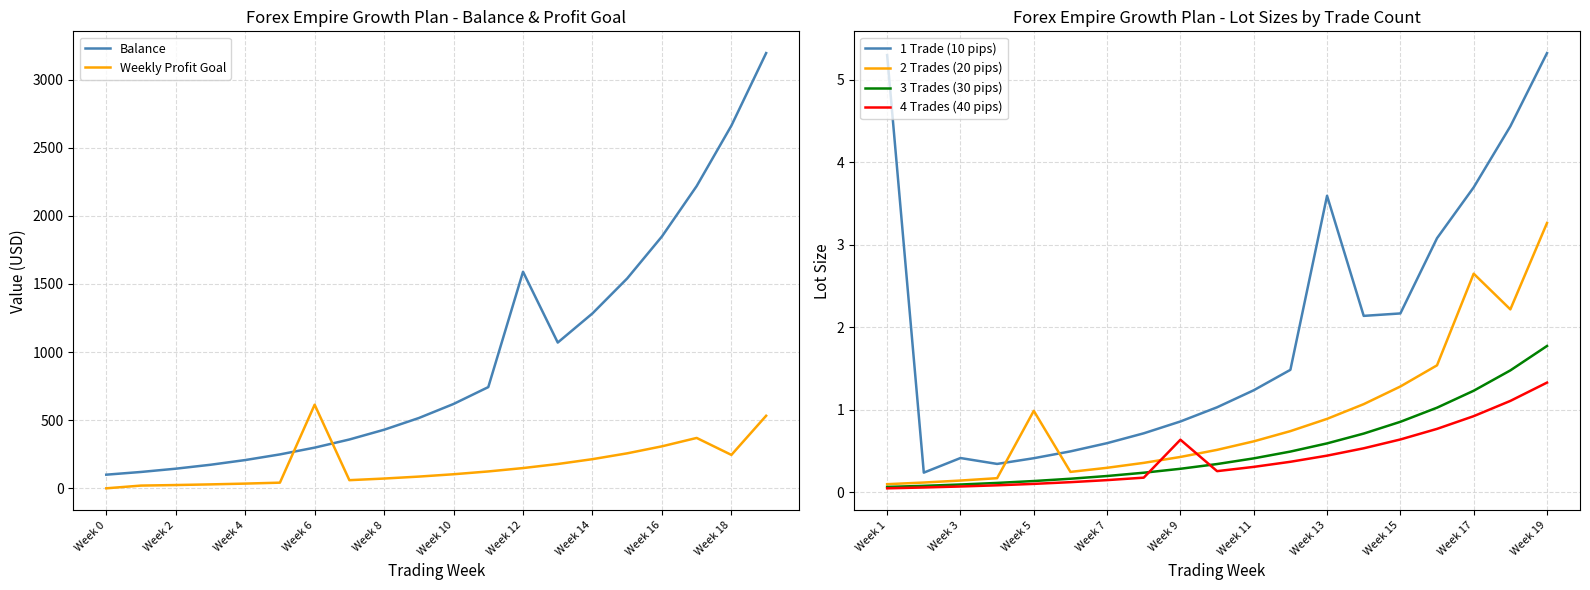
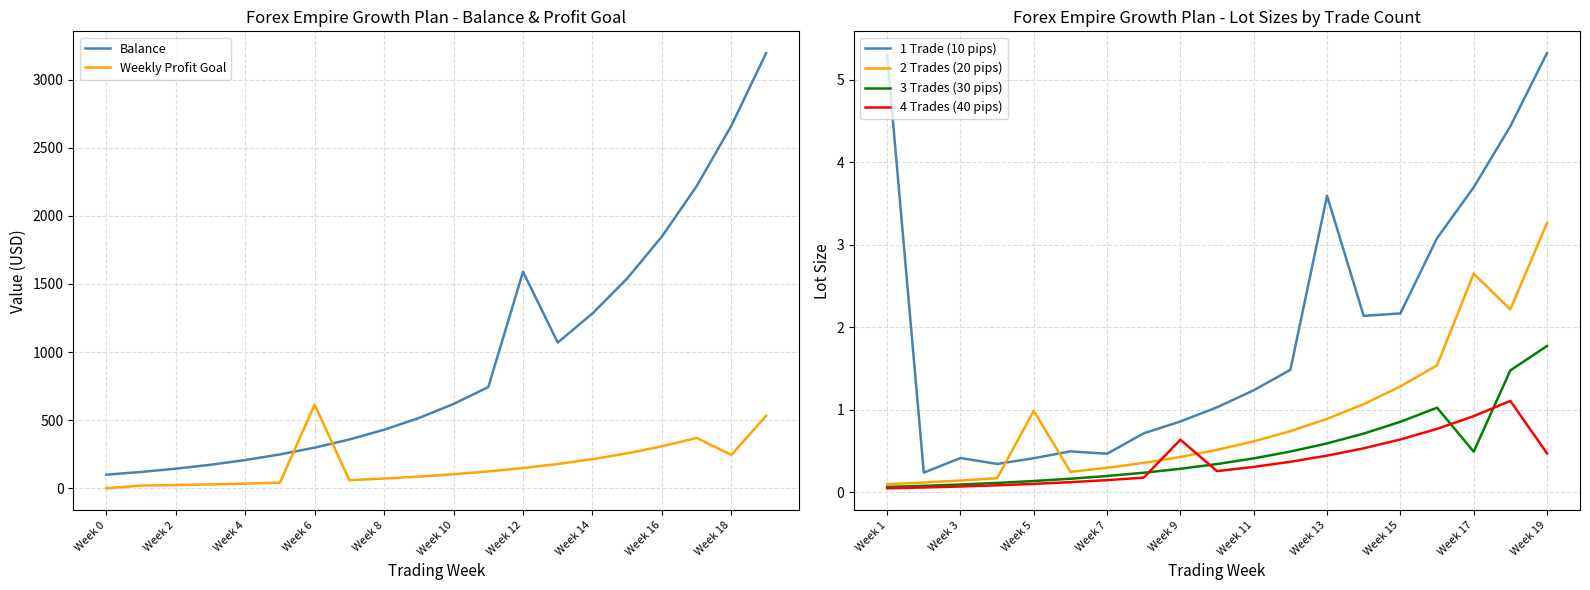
Forex Empire Growth Plan - Lot Sizes by Trade Count, 1 Trade (10 pips), Week 7: 0.6 -> 0.5
Forex Empire Growth Plan - Lot Sizes by Trade Count, 3 Trades (30 pips), Week 17: 1.2 -> 0.5
Forex Empire Growth Plan - Lot Sizes by Trade Count, 4 Trades (40 pips), Week 19: 1.3 -> 0.5
